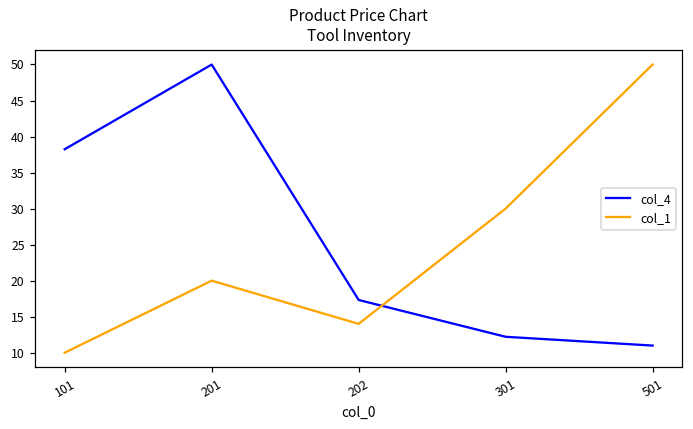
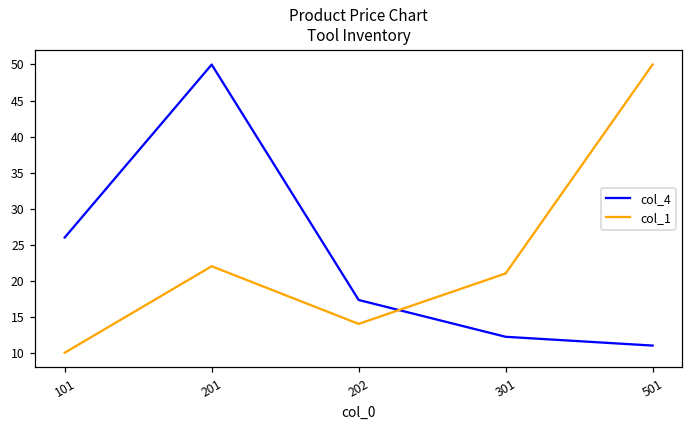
col_4, 101: 38 -> 26
col_1, 201: 20 -> 22
col_1, 301: 30 -> 21
